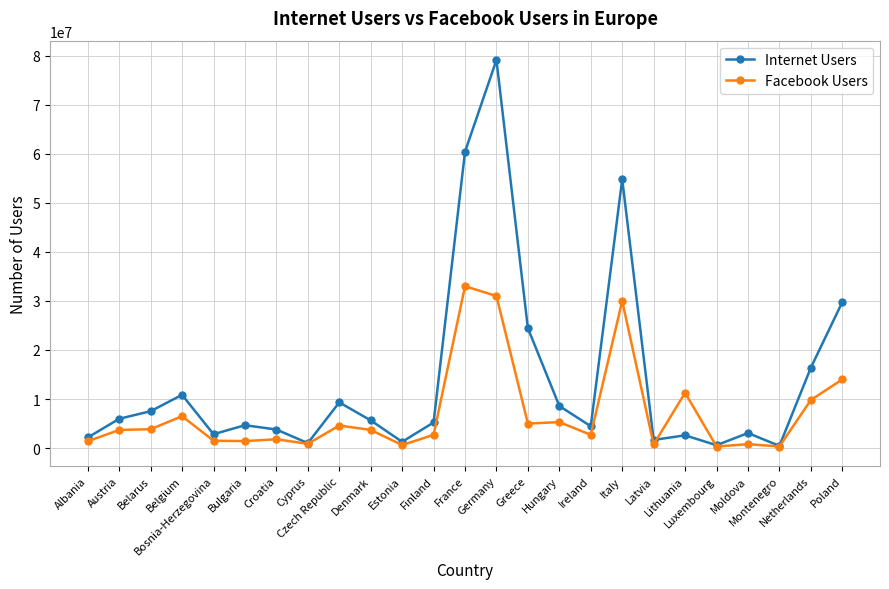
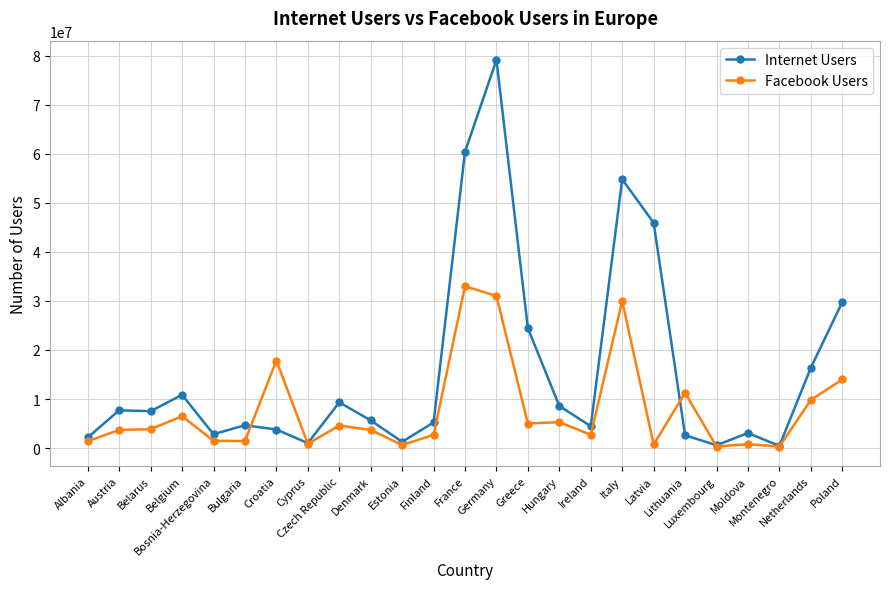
Internet Users, Austria: 6000000 -> 8000000
Facebook Users, Croatia: 2000000 -> 18000000
Internet Users, Latvia: 2000000 -> 46000000
